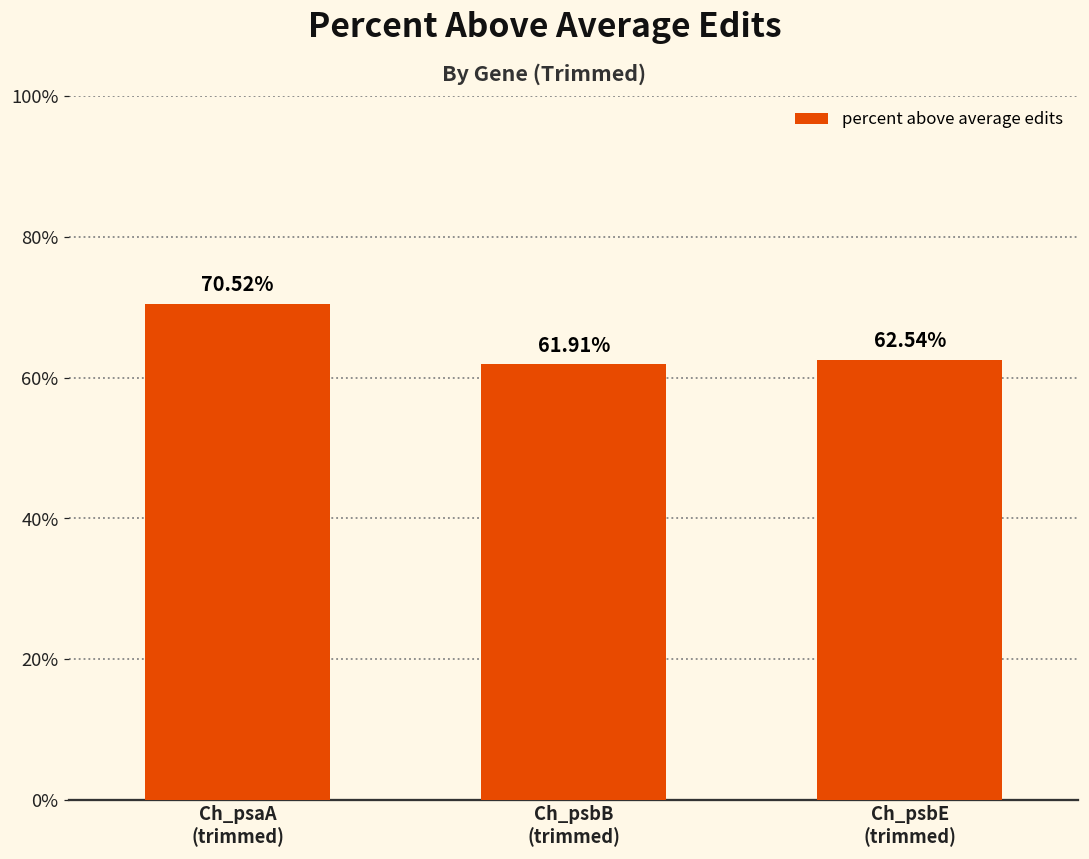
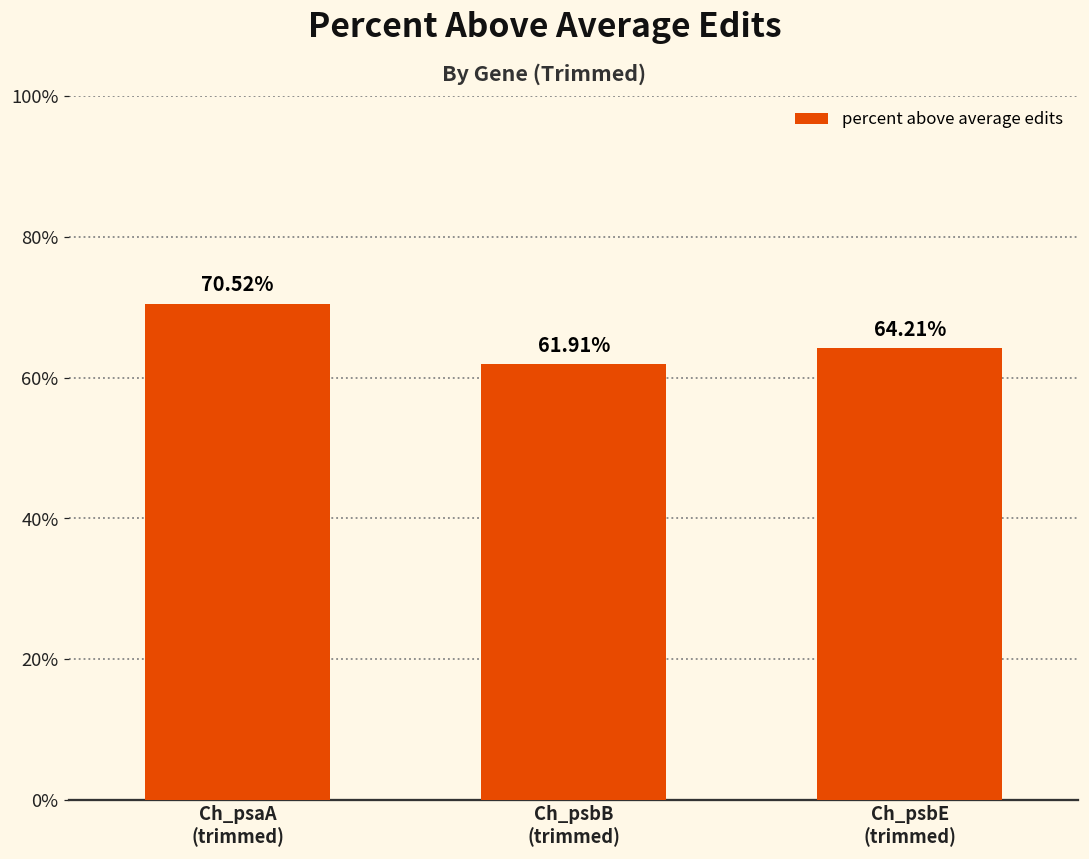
Ch_psbE (trimmed): 62.54% -> 64.21%
